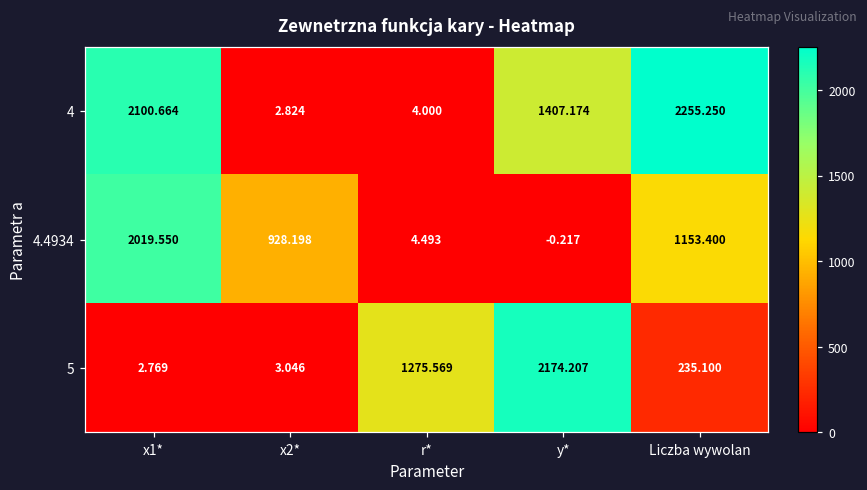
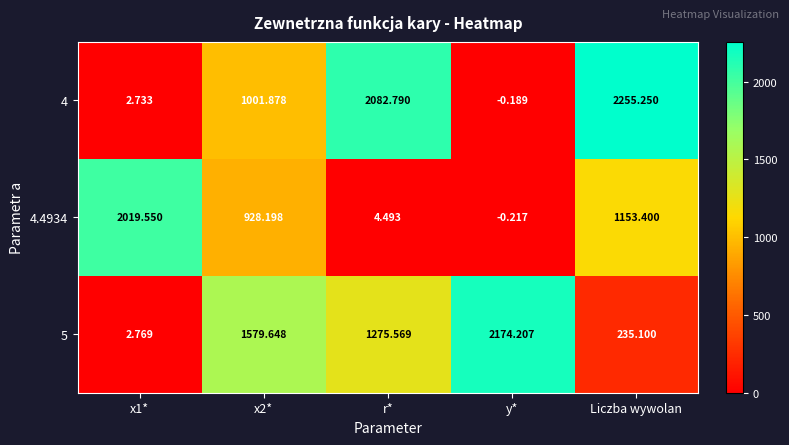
4, x1*: 2100.664 -> 2.733
4, x2*: 2.824 -> 1001.878
4, r*: 4.000 -> 2082.790
4, y*: 1407.174 -> -0.189
5, x2*: 3.046 -> 1579.648
